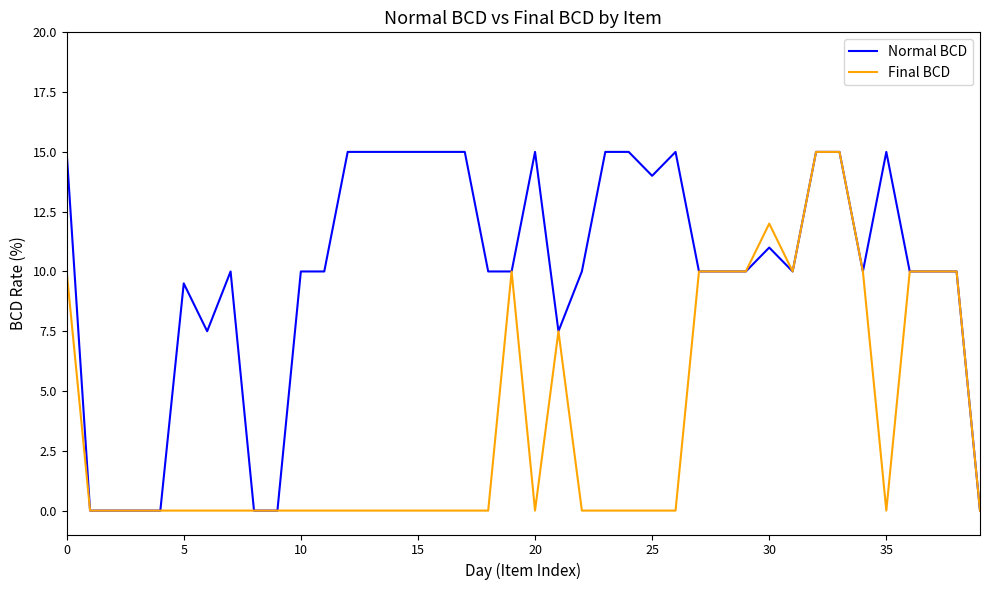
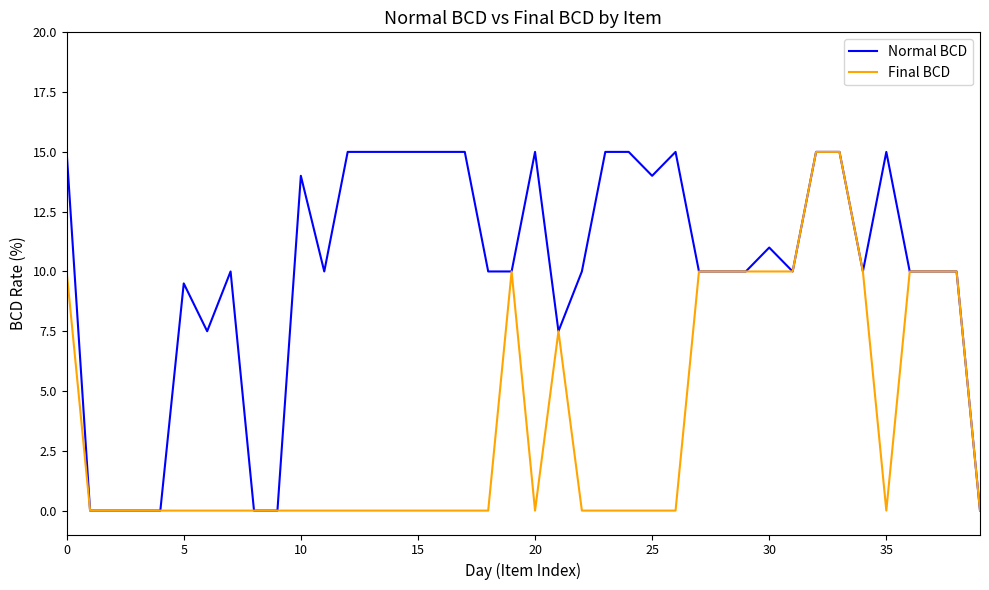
Normal BCD, 10: 10 -> 14
Final BCD, 30: 12 -> 10
